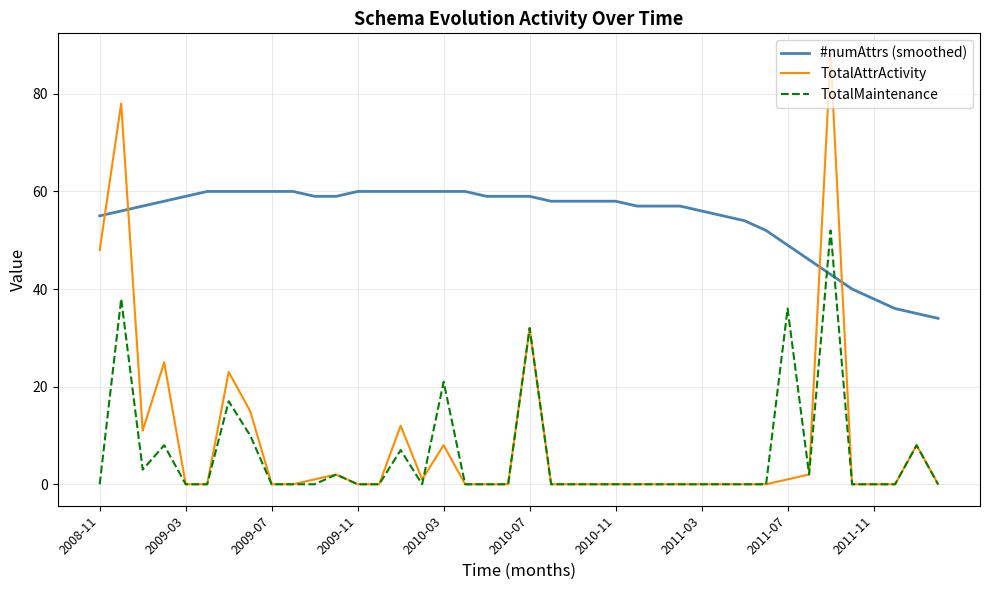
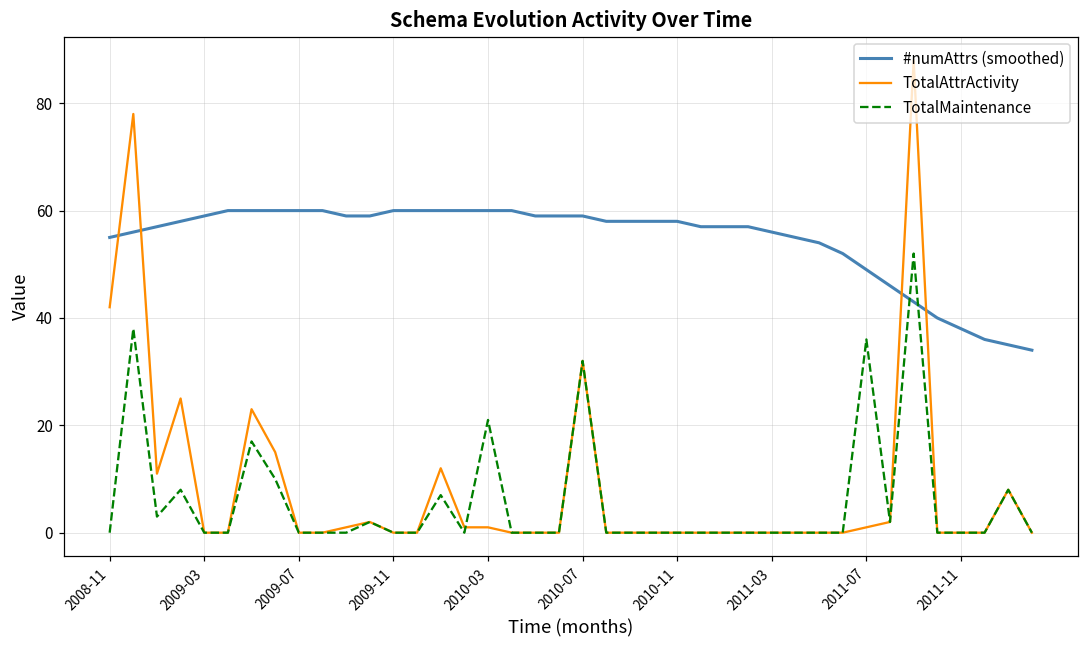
TotalAttrActivity, 2008-11: 48 -> 42
TotalAttrActivity, 2010-03: 8 -> 1
